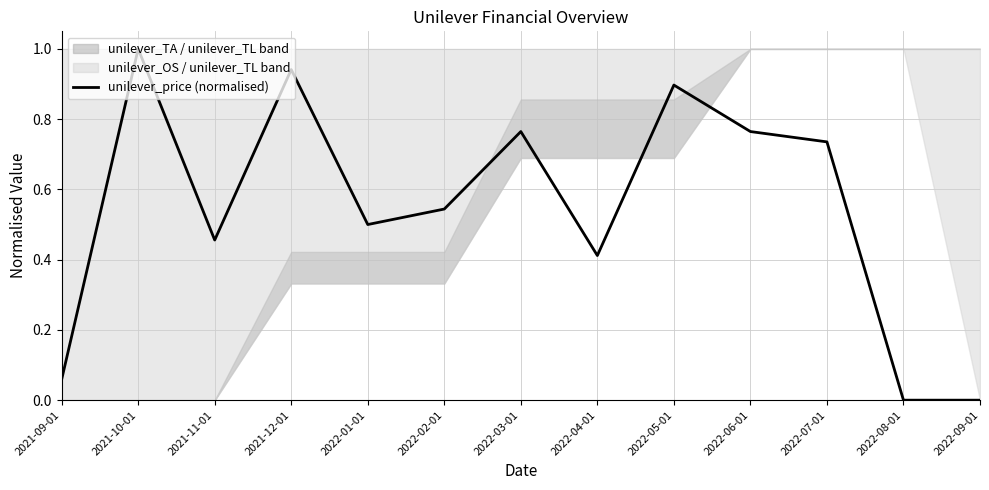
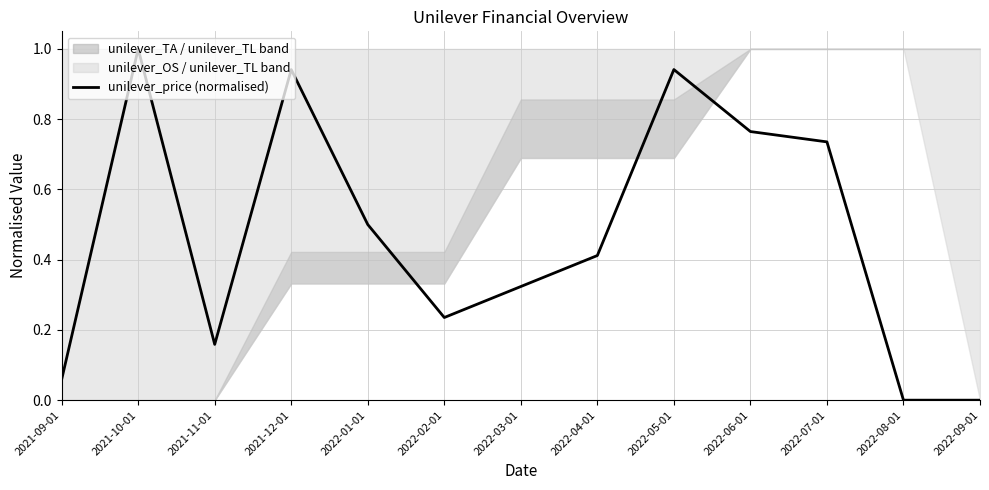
unilever_price (normalised), 2021-11-01: 0.46 -> 0.16
unilever_price (normalised), 2022-02-01: 0.54 -> 0.24
unilever_price (normalised), 2022-03-01: 0.76 -> 0.32
unilever_price (normalised), 2022-05-01: 0.90 -> 0.94
